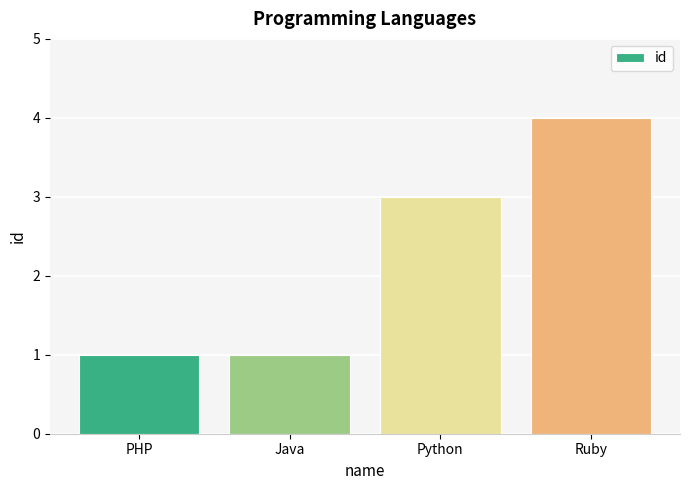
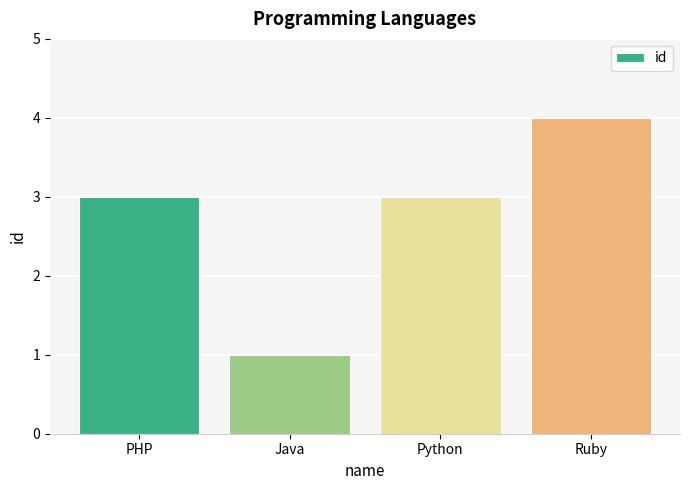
PHP: 1 -> 3
